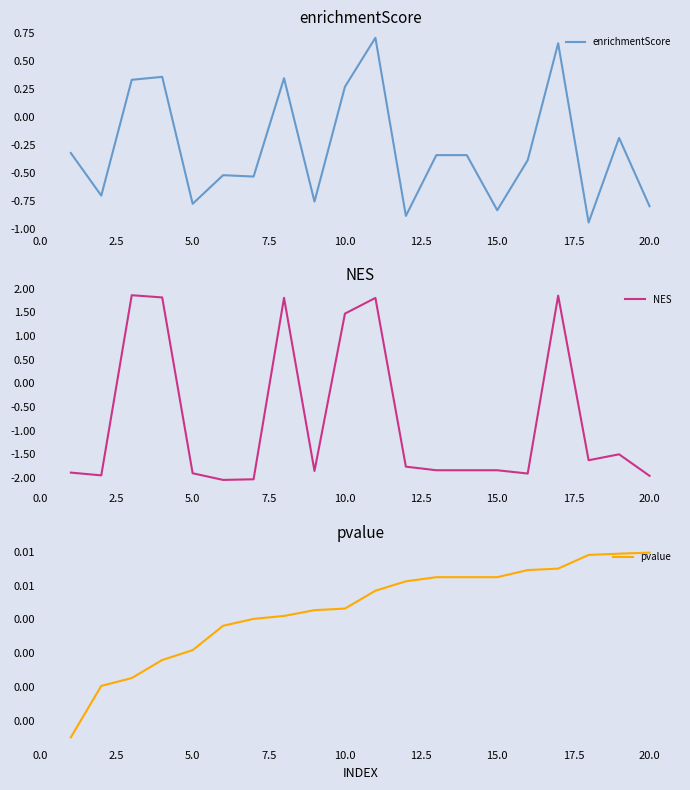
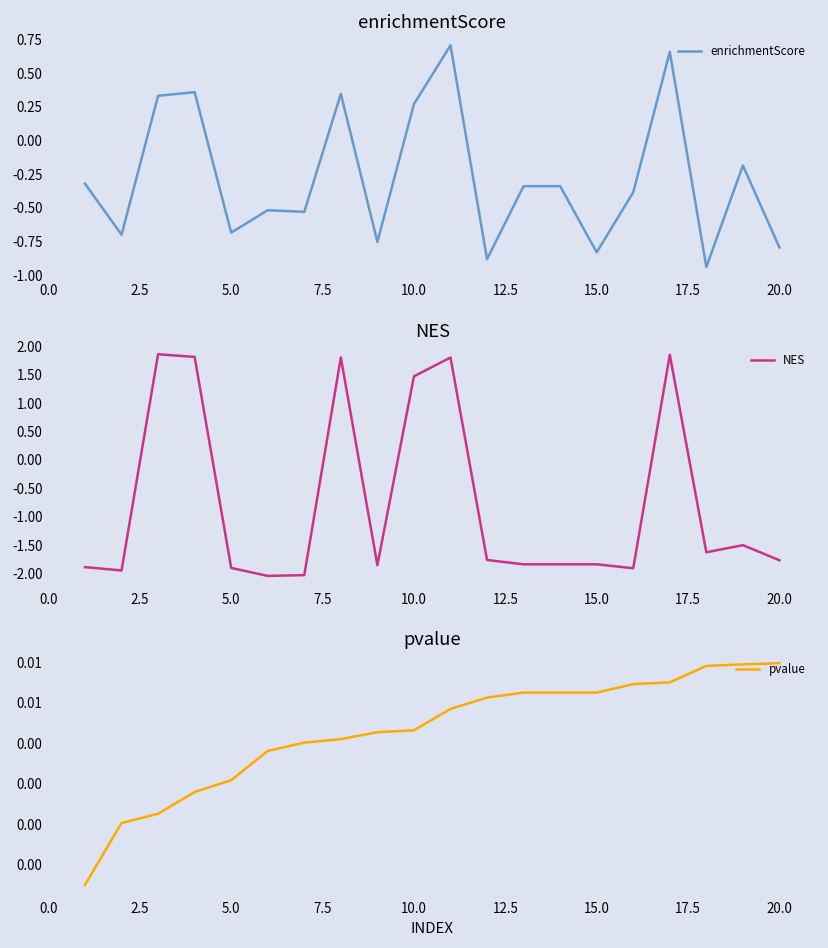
enrichmentScore, 5.0: -0.77 -> -0.68
NES, 20.0: -2.0 -> -1.8
